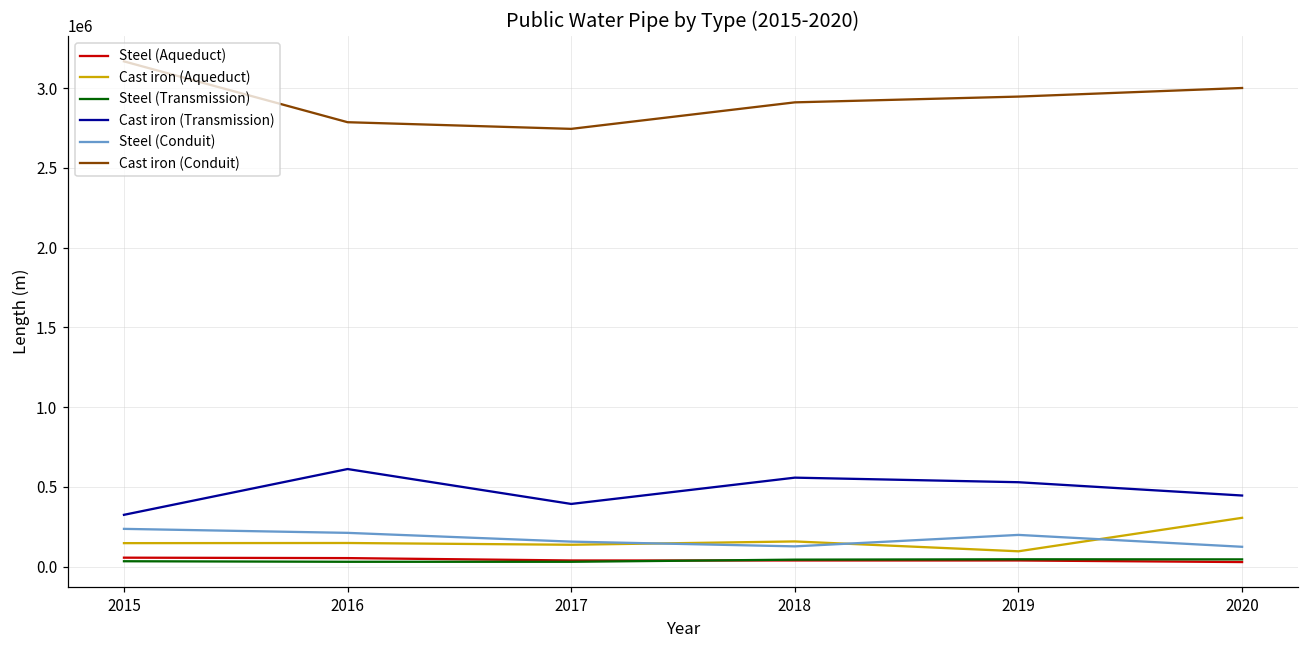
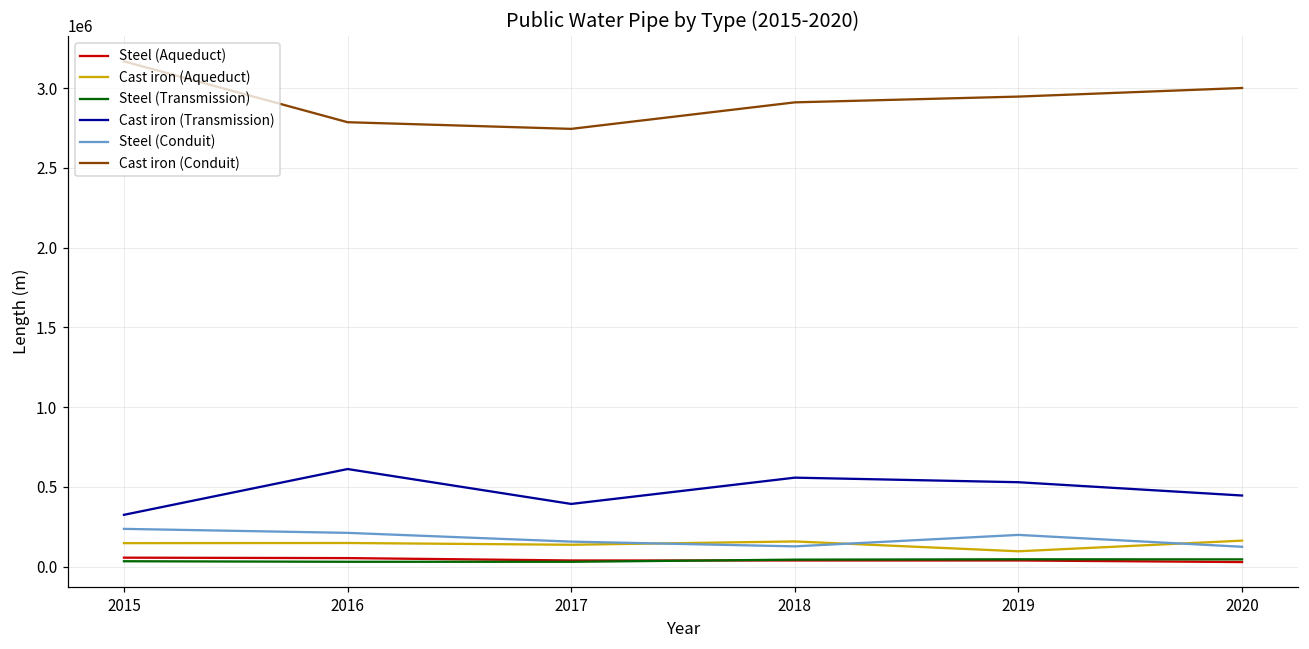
Cast iron (Aqueduct), 2020: 310000 -> 160000
